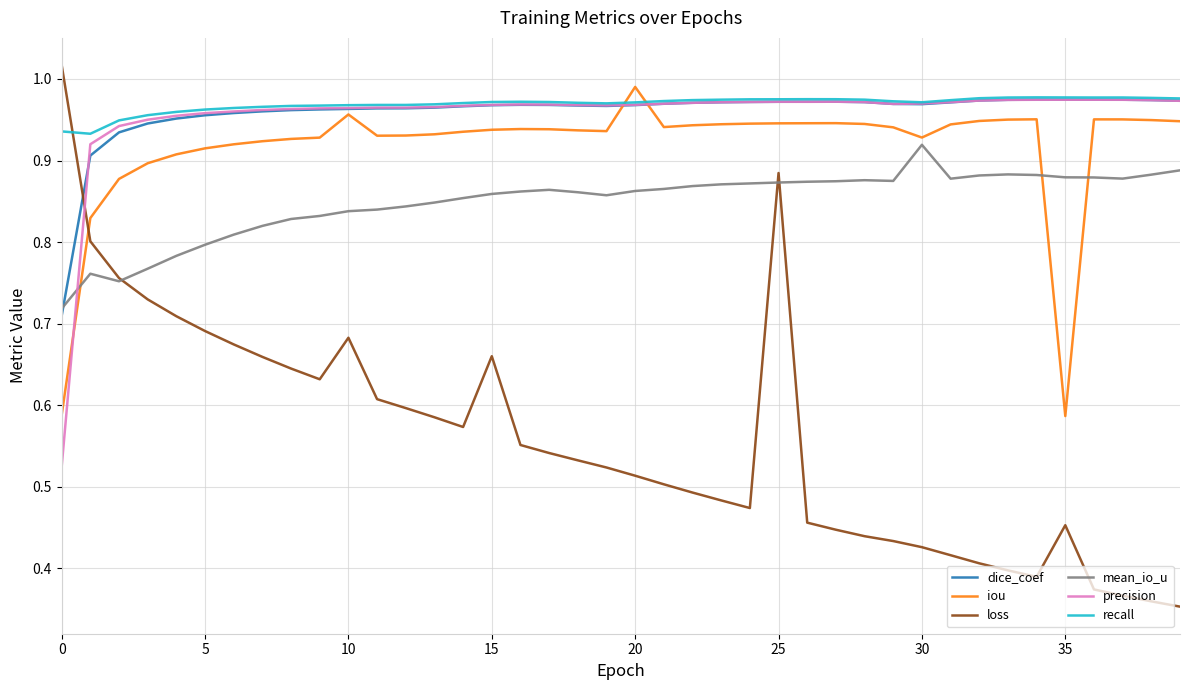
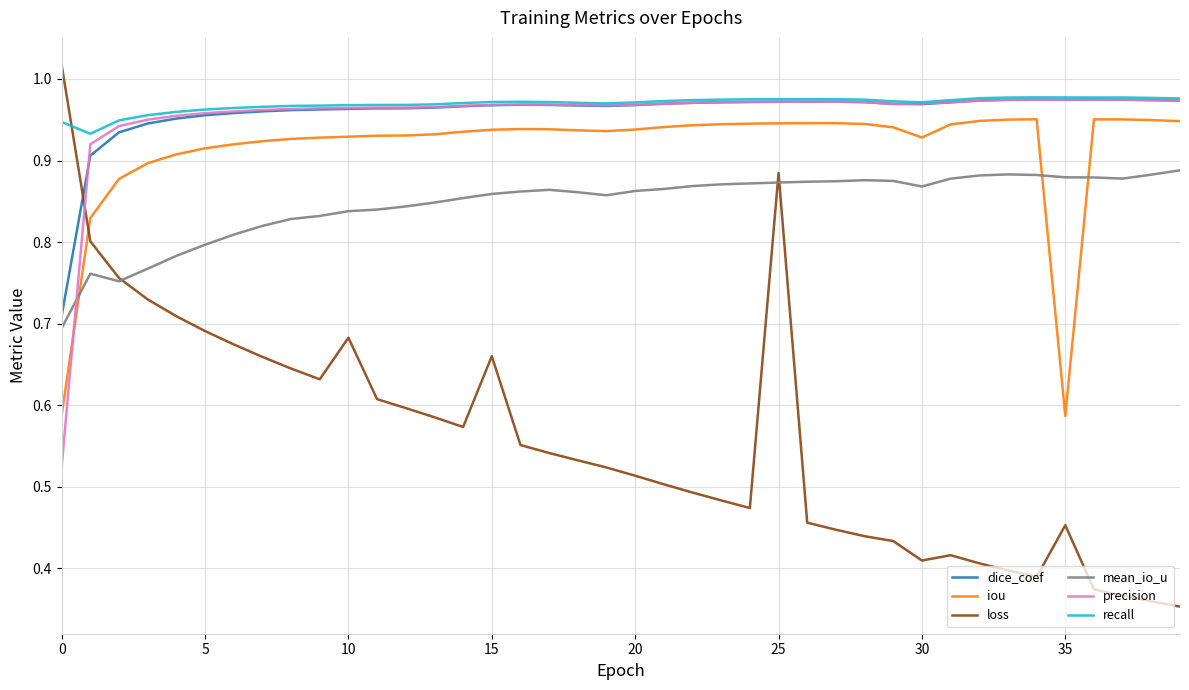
mean_io_u, 0: 0.72 -> 0.69
recall, 0: 0.94 -> 0.95
iou, 10: 0.96 -> 0.93
iou, 20: 0.99 -> 0.94
loss, 30: 0.43 -> 0.41
mean_io_u, 30: 0.92 -> 0.87
